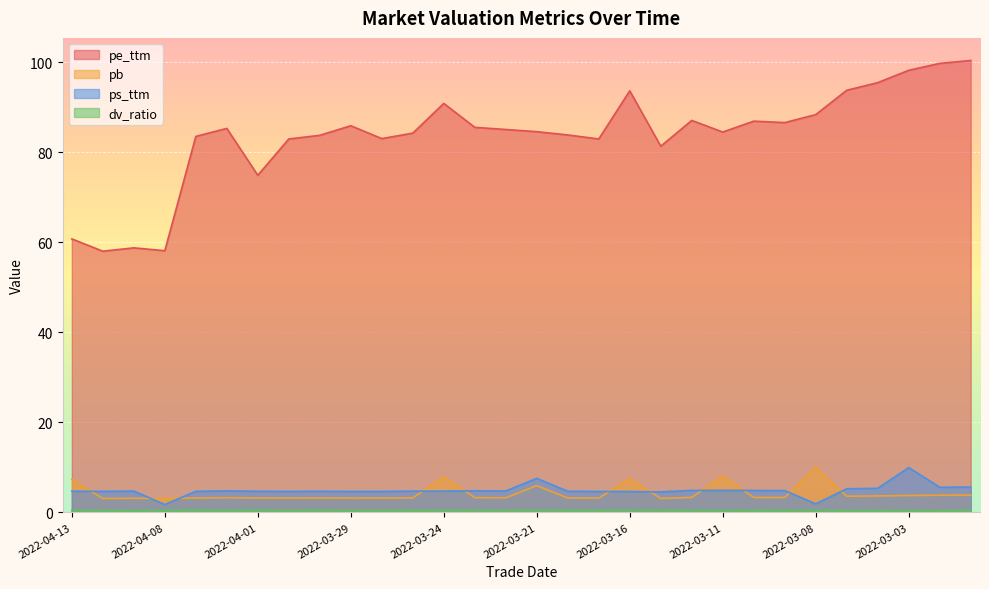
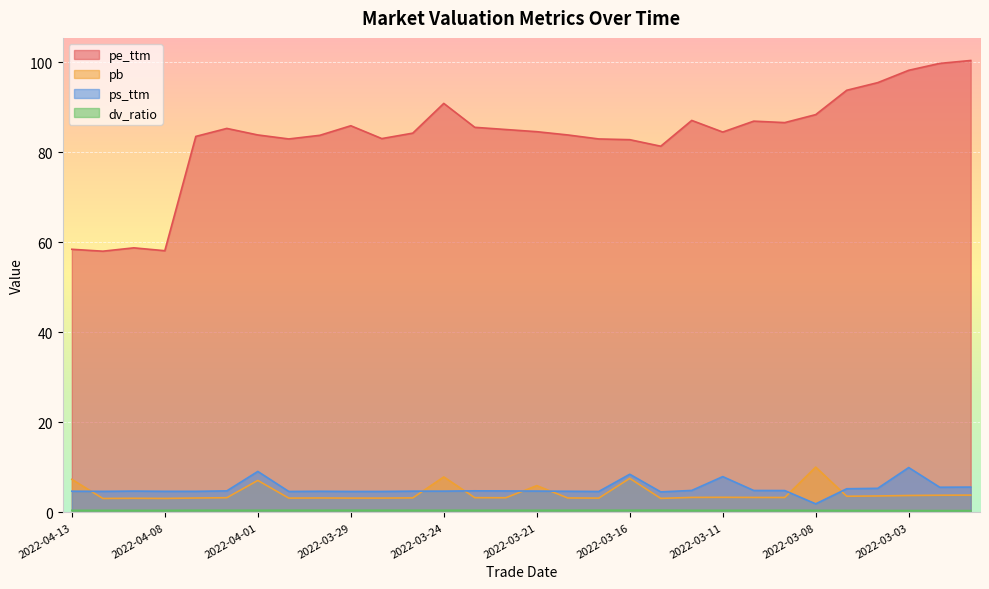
pe_ttm, 2022-04-13: 61 -> 58
ps_ttm, 2022-04-08: 2 -> 5
pe_ttm, 2022-04-01: 75 -> 84
pb, 2022-04-01: 3 -> 7
ps_ttm, 2022-04-01: 5 -> 9
ps_ttm, 2022-03-21: 8 -> 5
pe_ttm, 2022-03-16: 94 -> 83
ps_ttm, 2022-03-16: 5 -> 8
pb, 2022-03-11: 8 -> 3
ps_ttm, 2022-03-11: 5 -> 8
